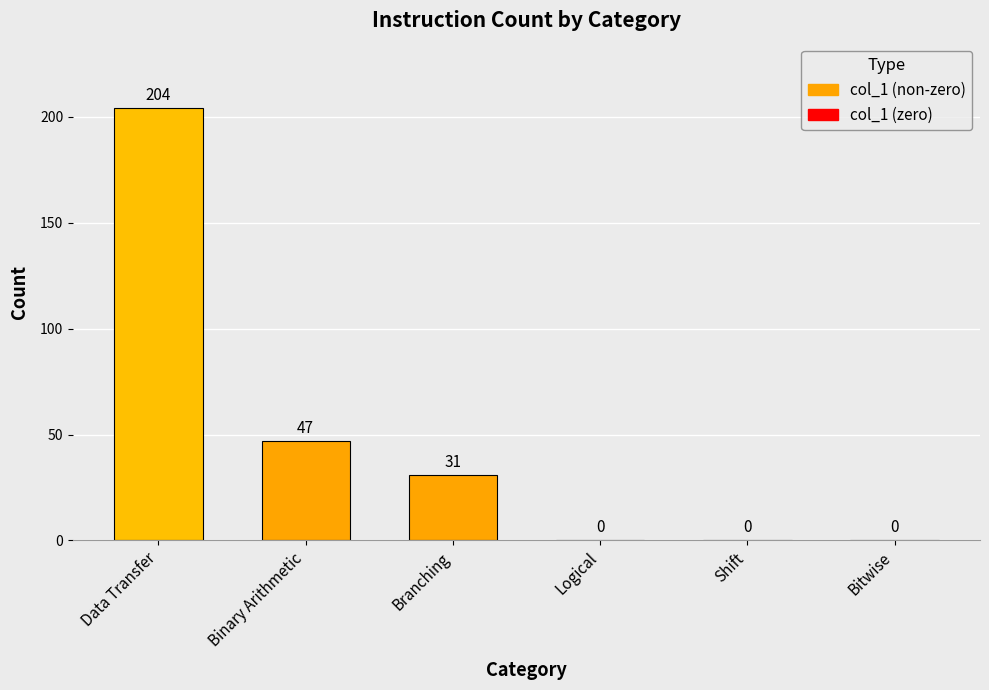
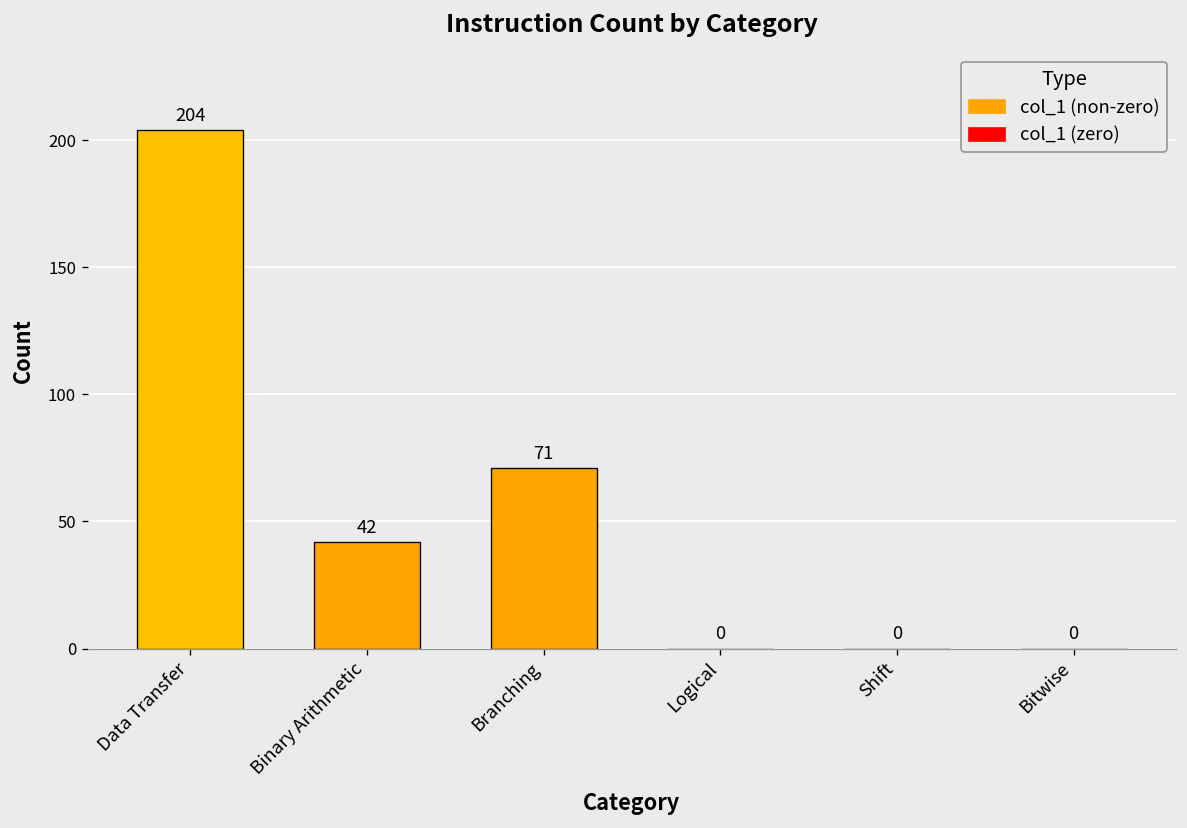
Binary Arithmetic: 47 -> 42
Branching: 31 -> 71
